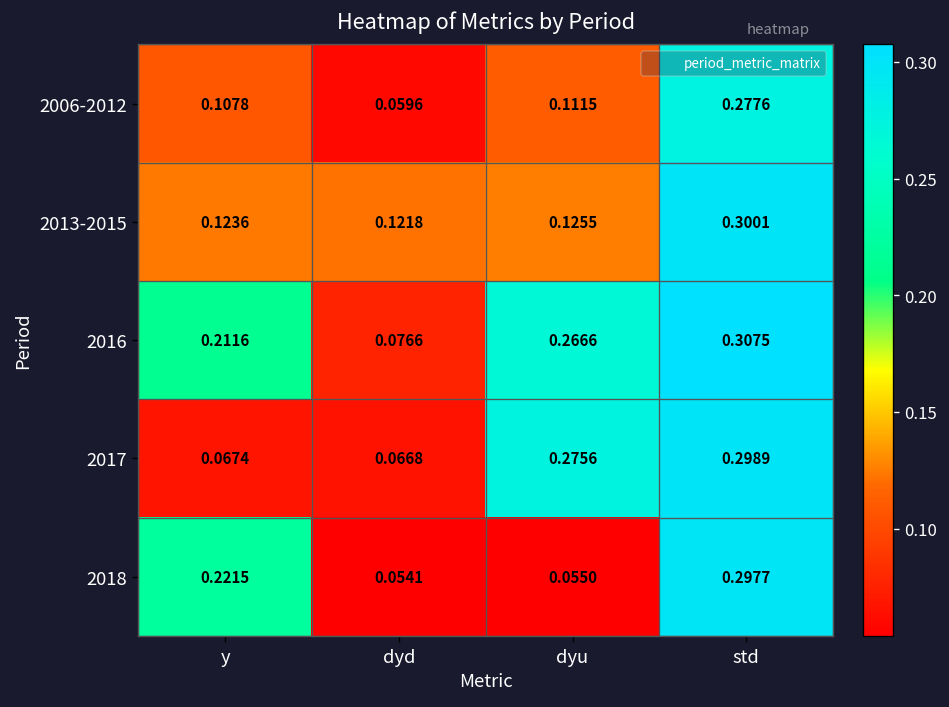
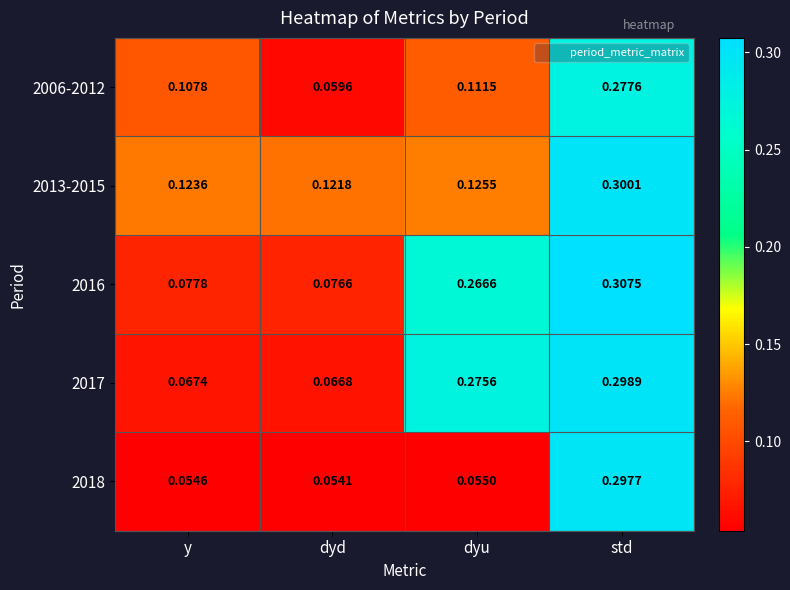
2016, y: 0.2116 -> 0.0778
2018, y: 0.2215 -> 0.0546
